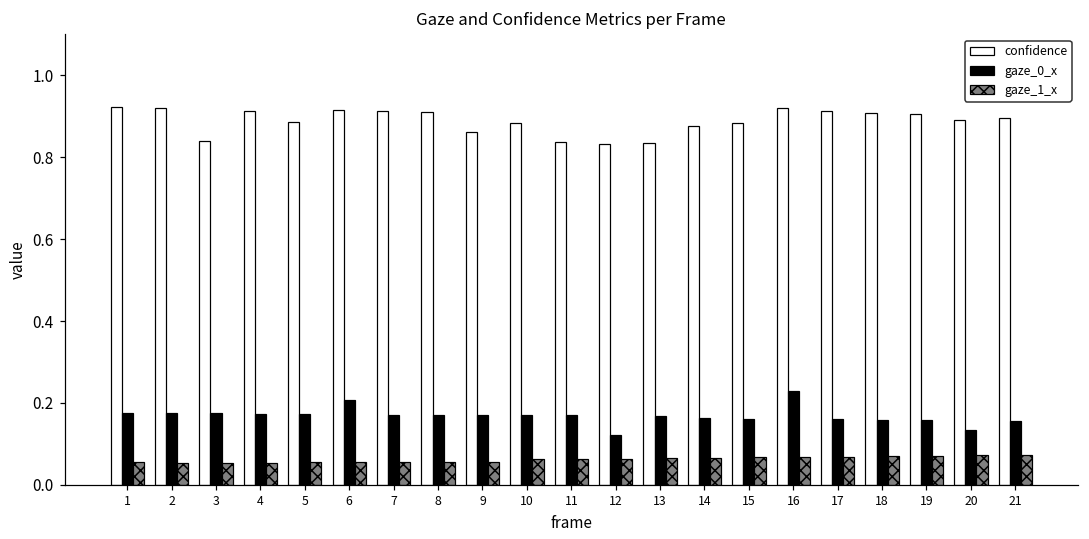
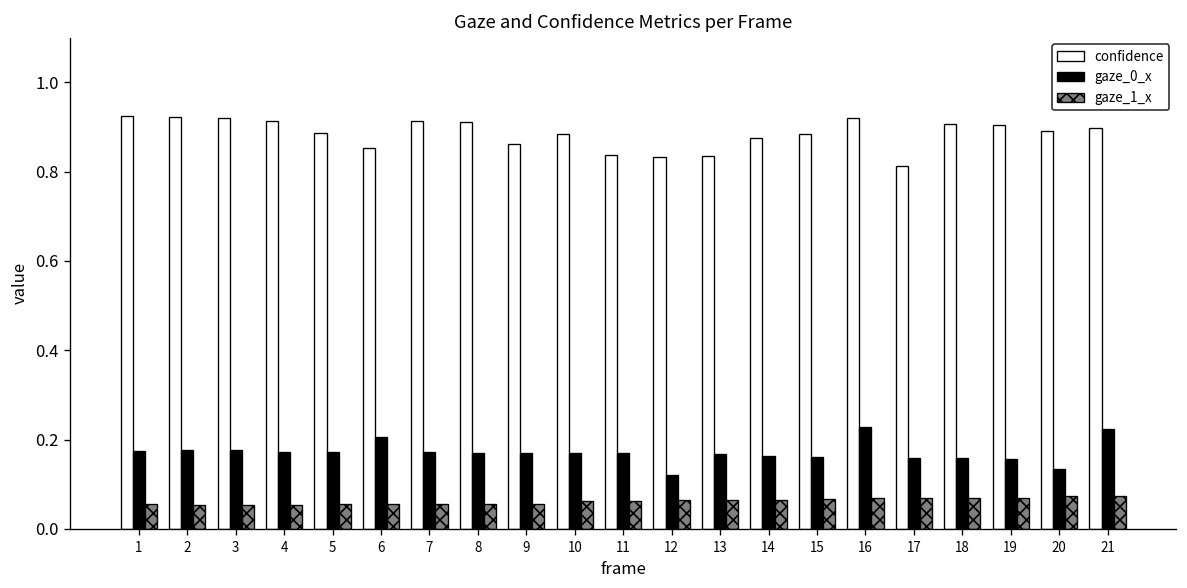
confidence, 3: 0.84 -> 0.92
confidence, 6: 0.92 -> 0.85
confidence, 17: 0.91 -> 0.81
gaze_0_x, 21: 0.16 -> 0.22
